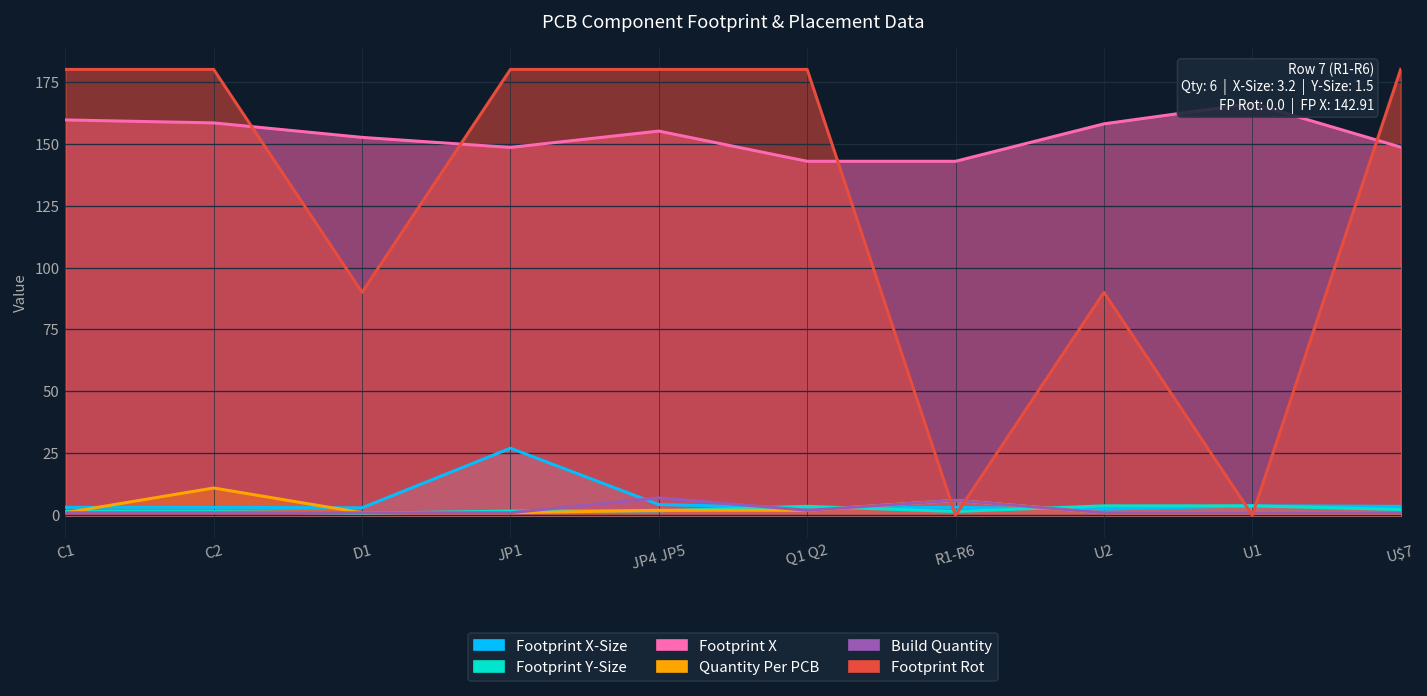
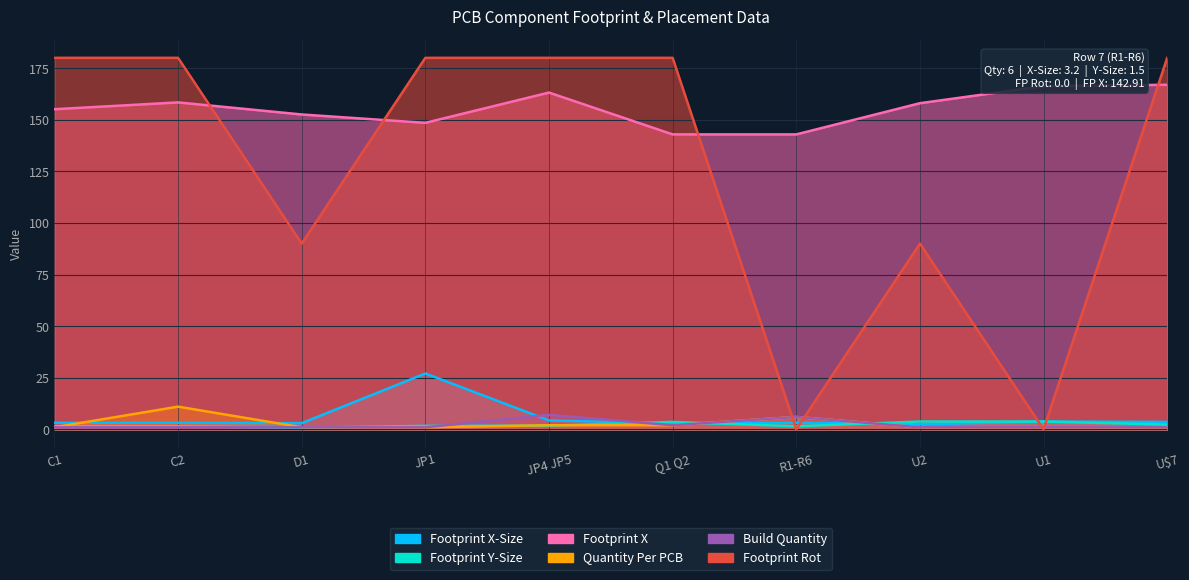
Footprint X, C1: 160 -> 155
Footprint X, JP4 JP5: 155 -> 163
Footprint X, U$7: 149 -> 167
